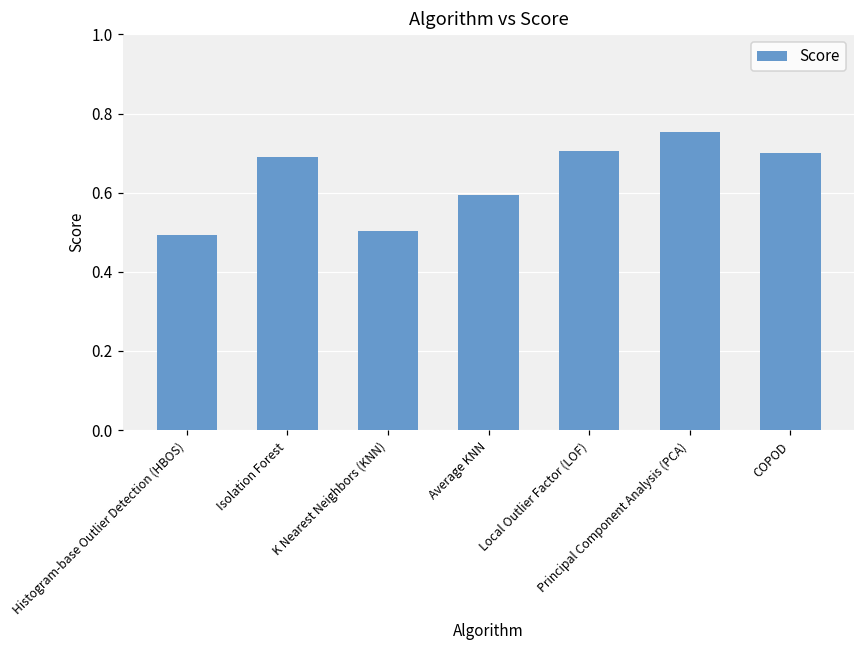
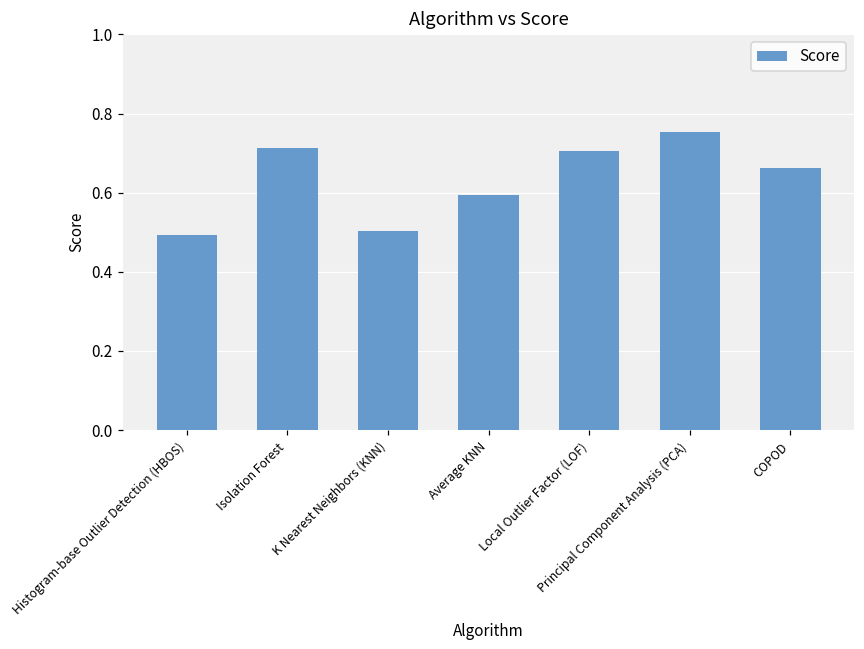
Isolation Forest: 0.69 -> 0.71
COPOD: 0.70 -> 0.66
